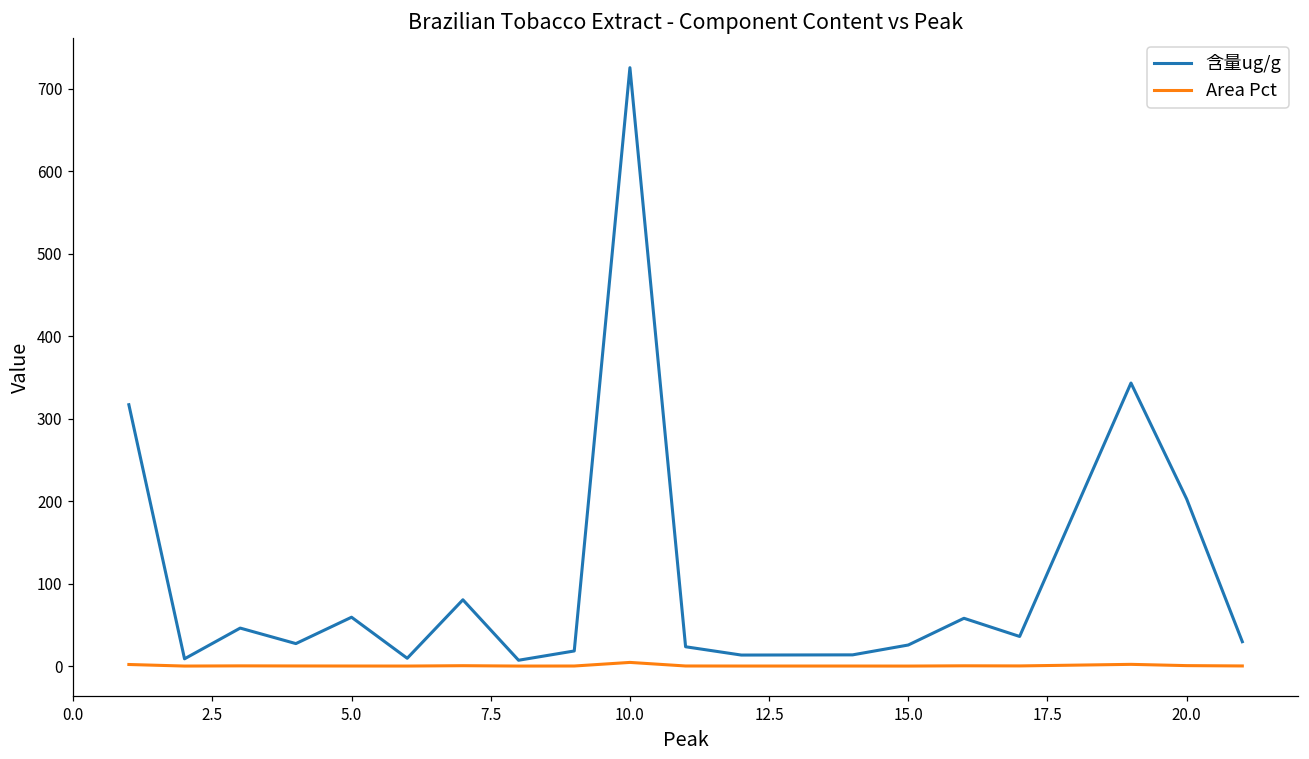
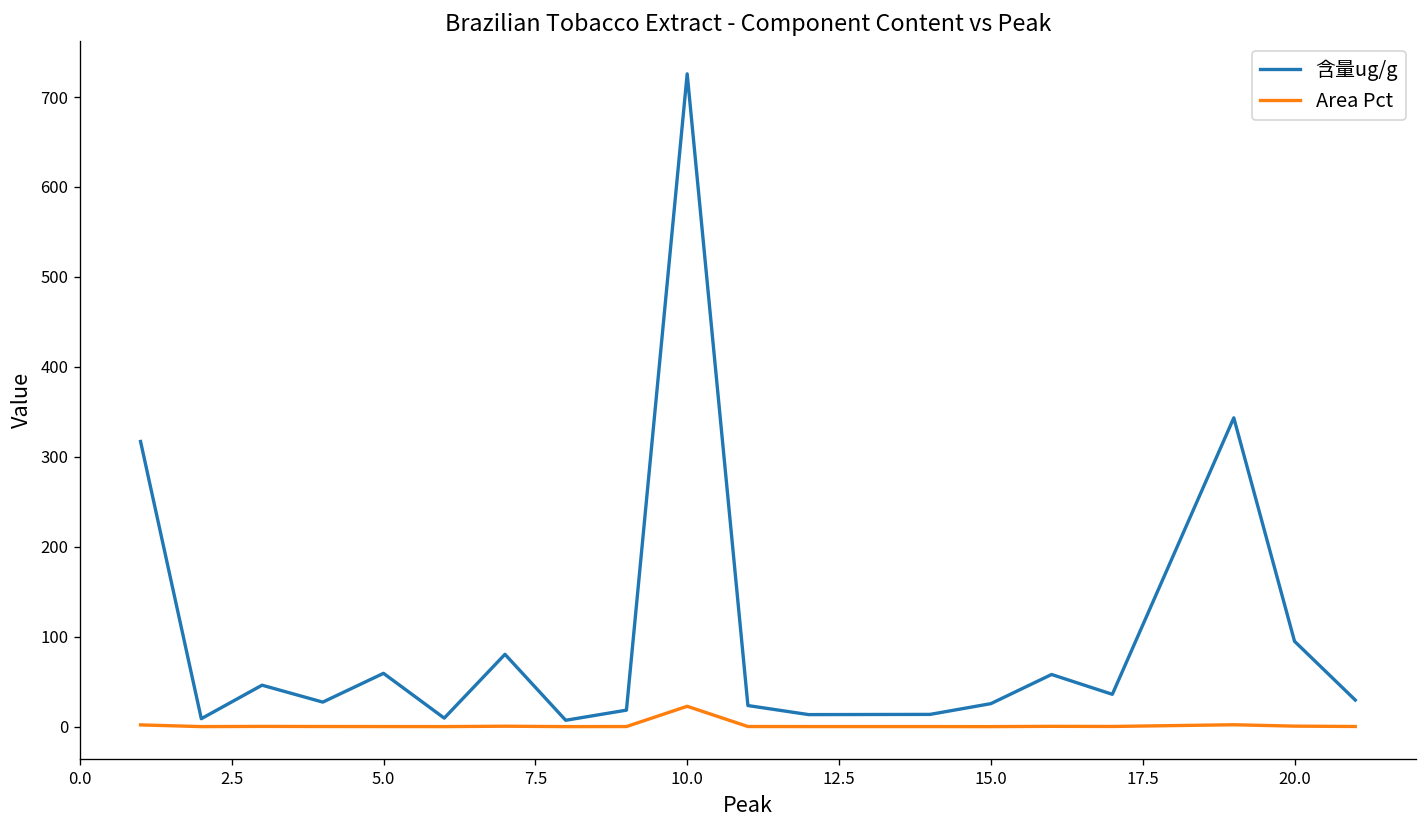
Area Pct, 10.0: 0 -> 20
含量ug/g, 20.0: 200 -> 90
